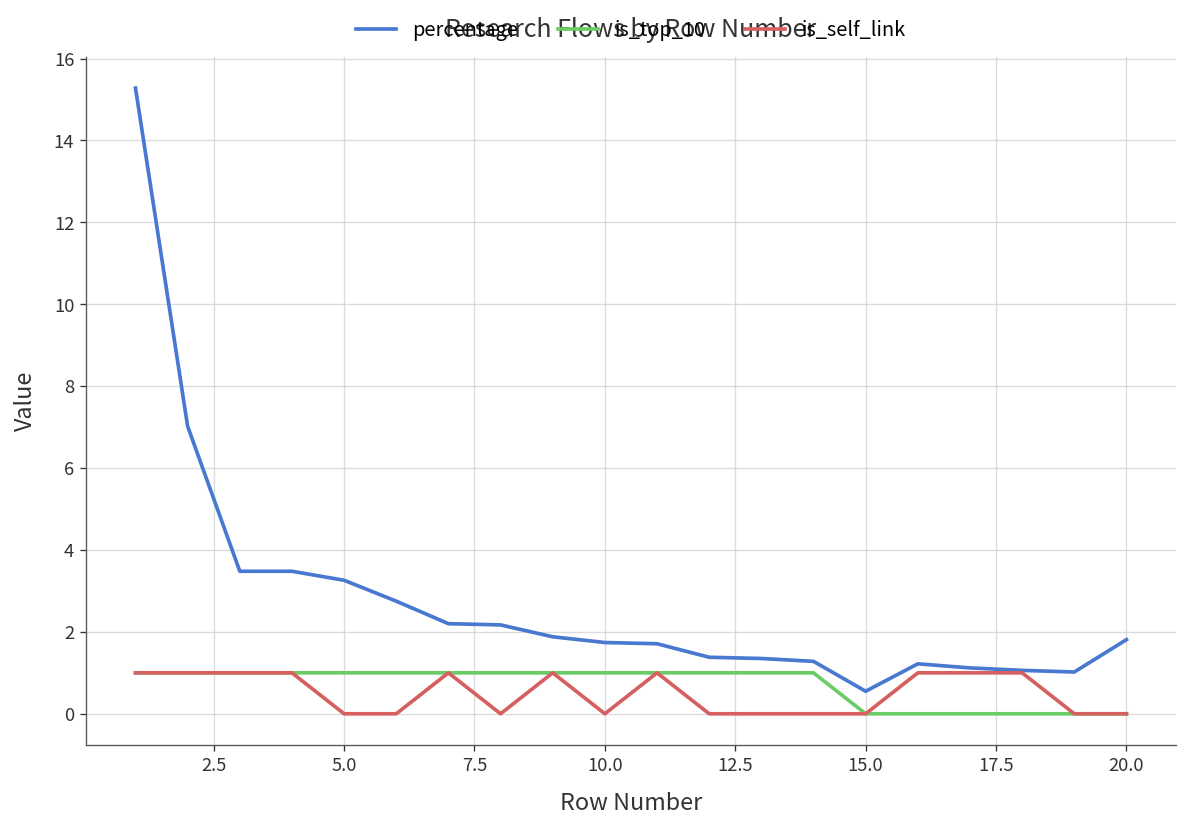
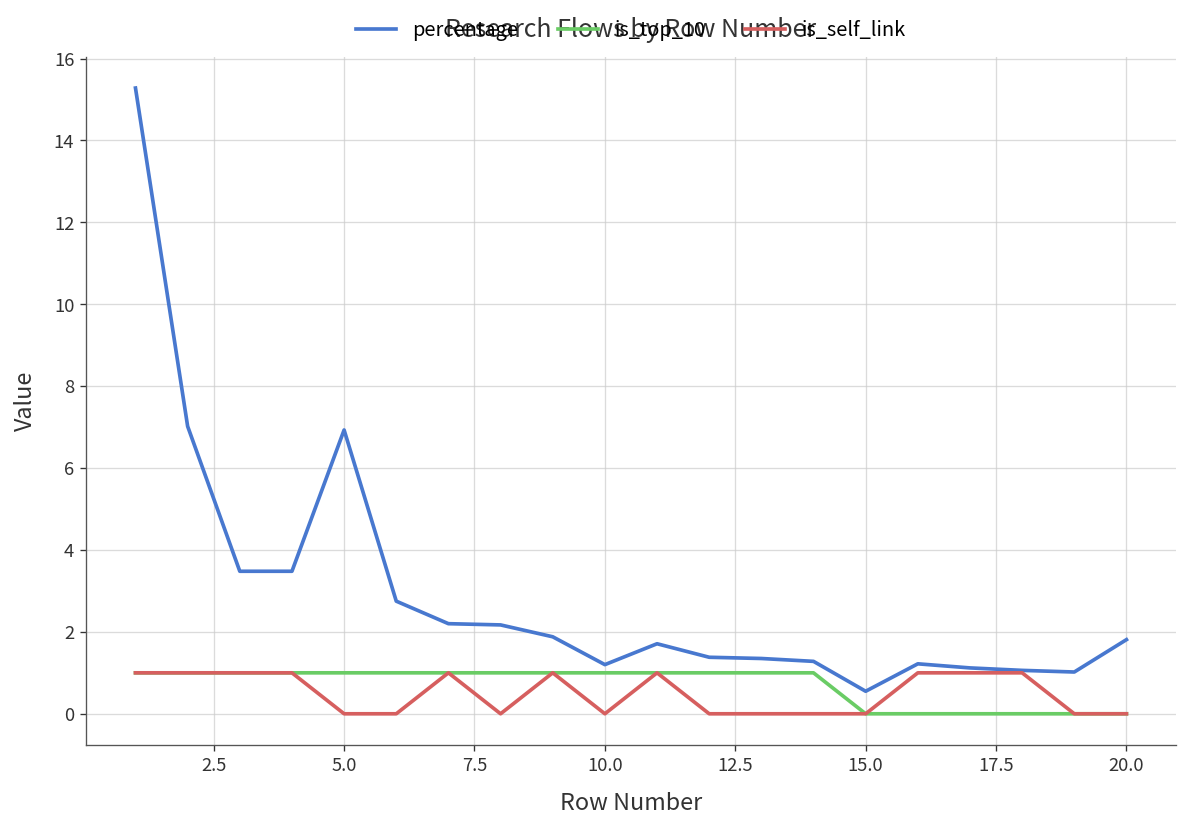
percentage, 5.0: 3.3 -> 6.9
percentage, 10.0: 1.7 -> 1.2
